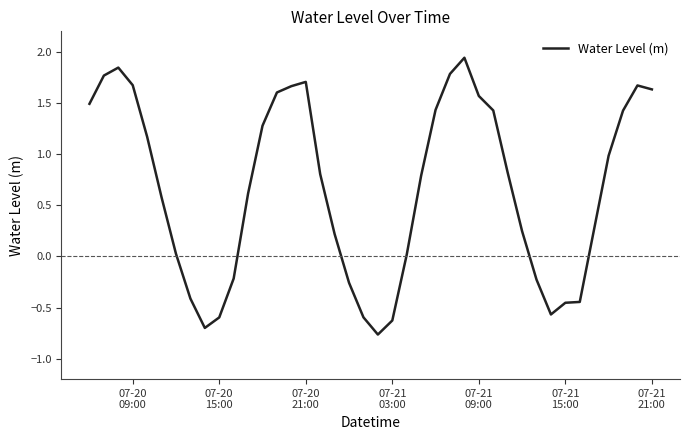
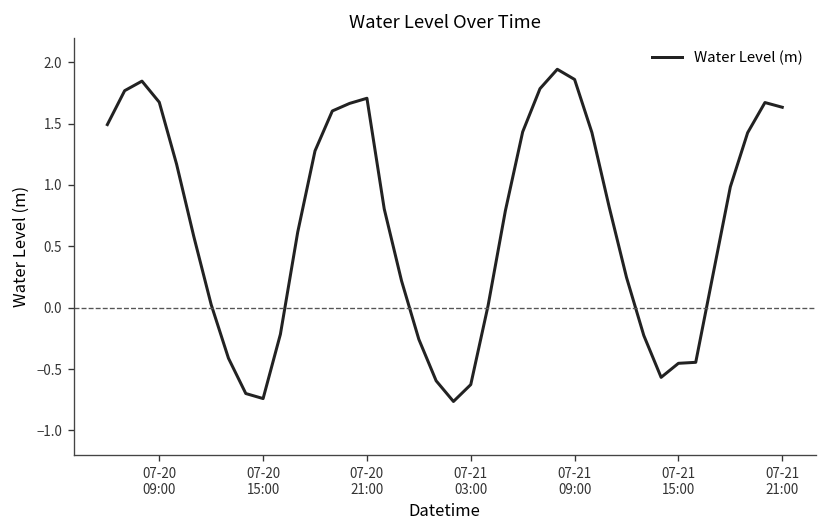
07-20 15:00: -0.60 -> -0.74
07-21 09:00: 1.57 -> 1.86
